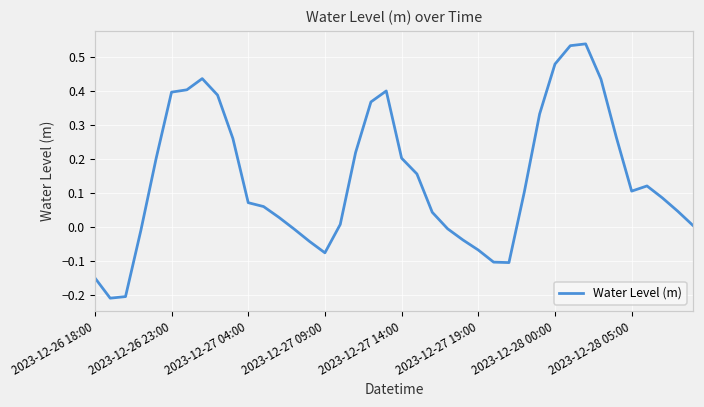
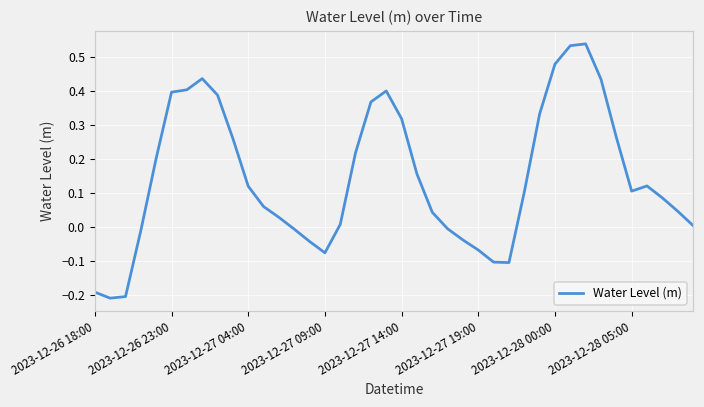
2023-12-26 18:00: -0.15 -> -0.19
2023-12-27 04:00: 0.07 -> 0.12
2023-12-27 14:00: 0.20 -> 0.32
